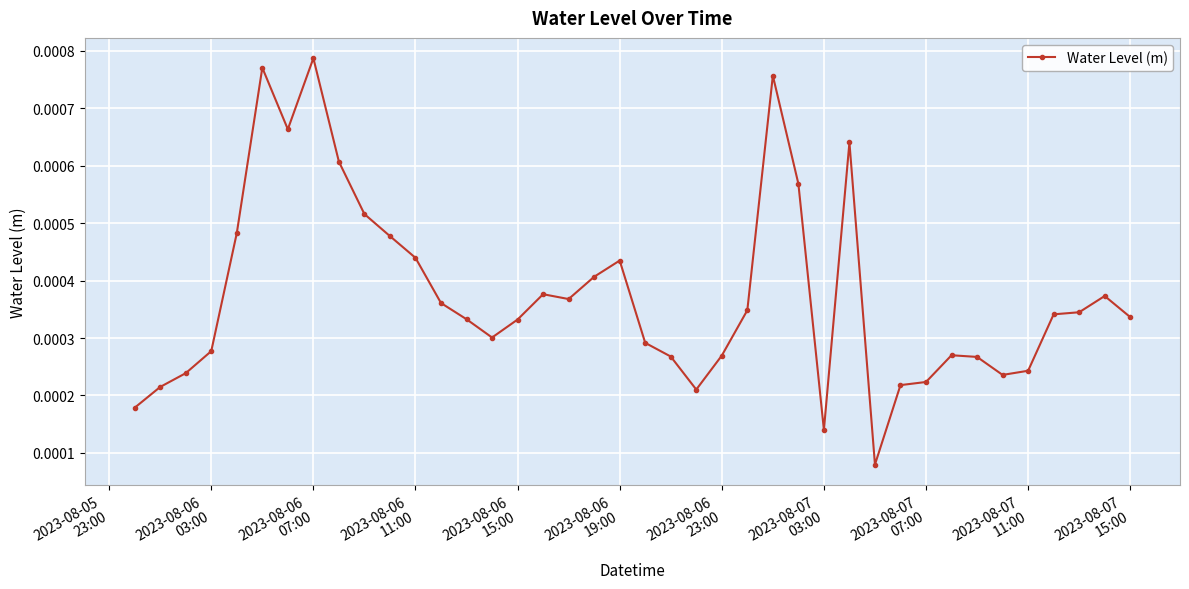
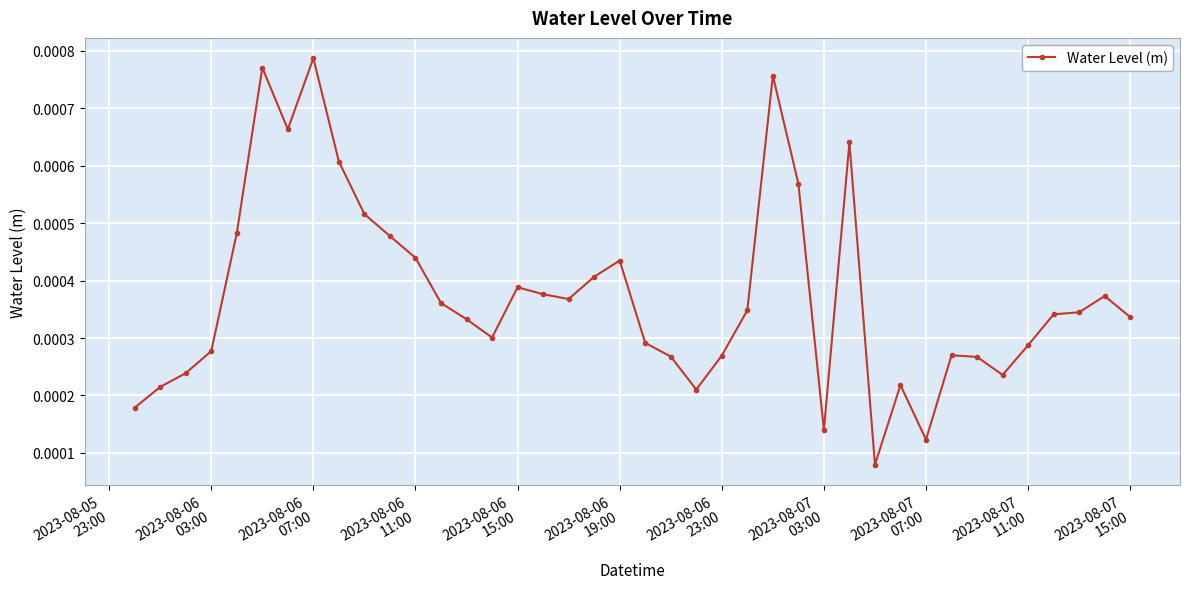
2023-08-06 15:00: 0.00033 -> 0.00039
2023-08-07 07:00: 0.00022 -> 0.00012
2023-08-07 11:00: 0.00024 -> 0.00029
